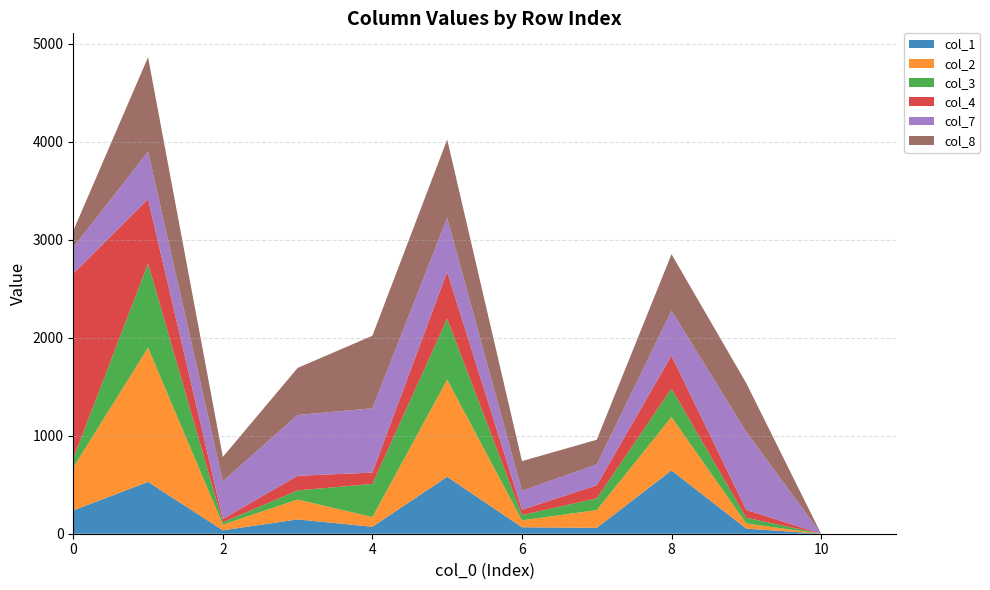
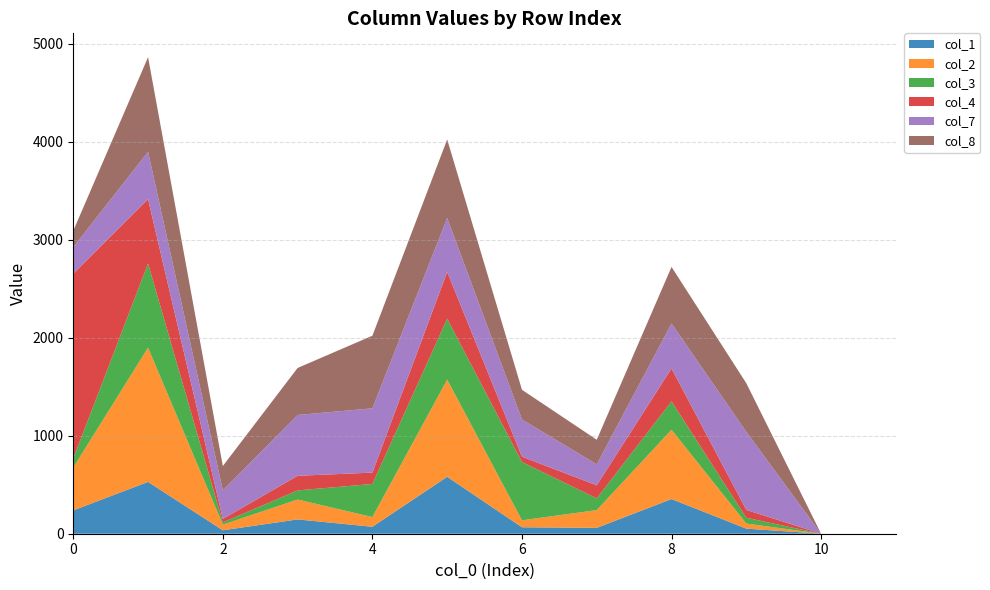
col_7, 2: 400 -> 300
col_3, 6: 100 -> 600
col_7, 6: 200 -> 400
col_1, 8: 600 -> 400
col_2, 8: 500 -> 700
